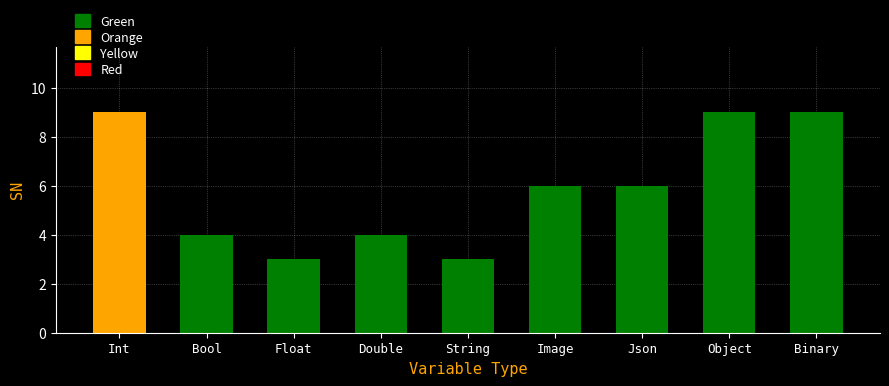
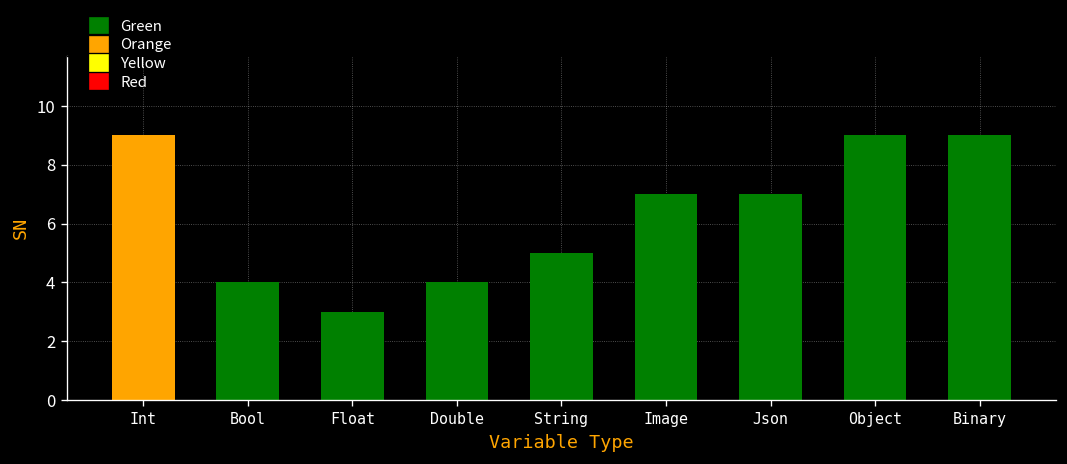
String: 3 -> 5
Image: 6 -> 7
Json: 6 -> 7
